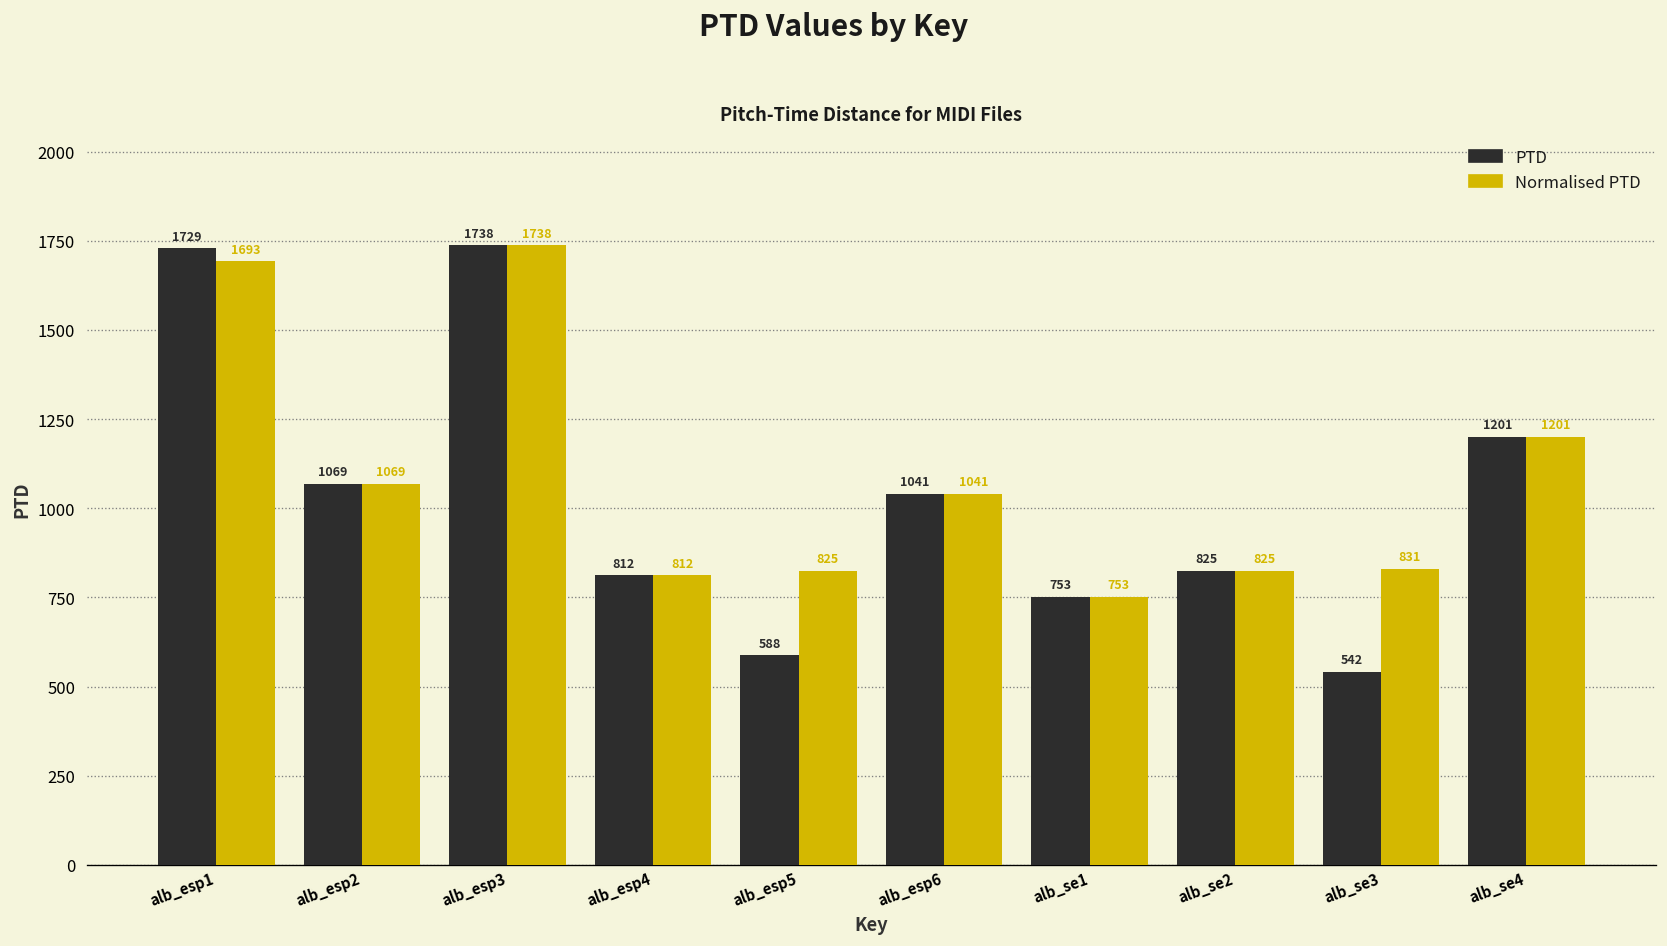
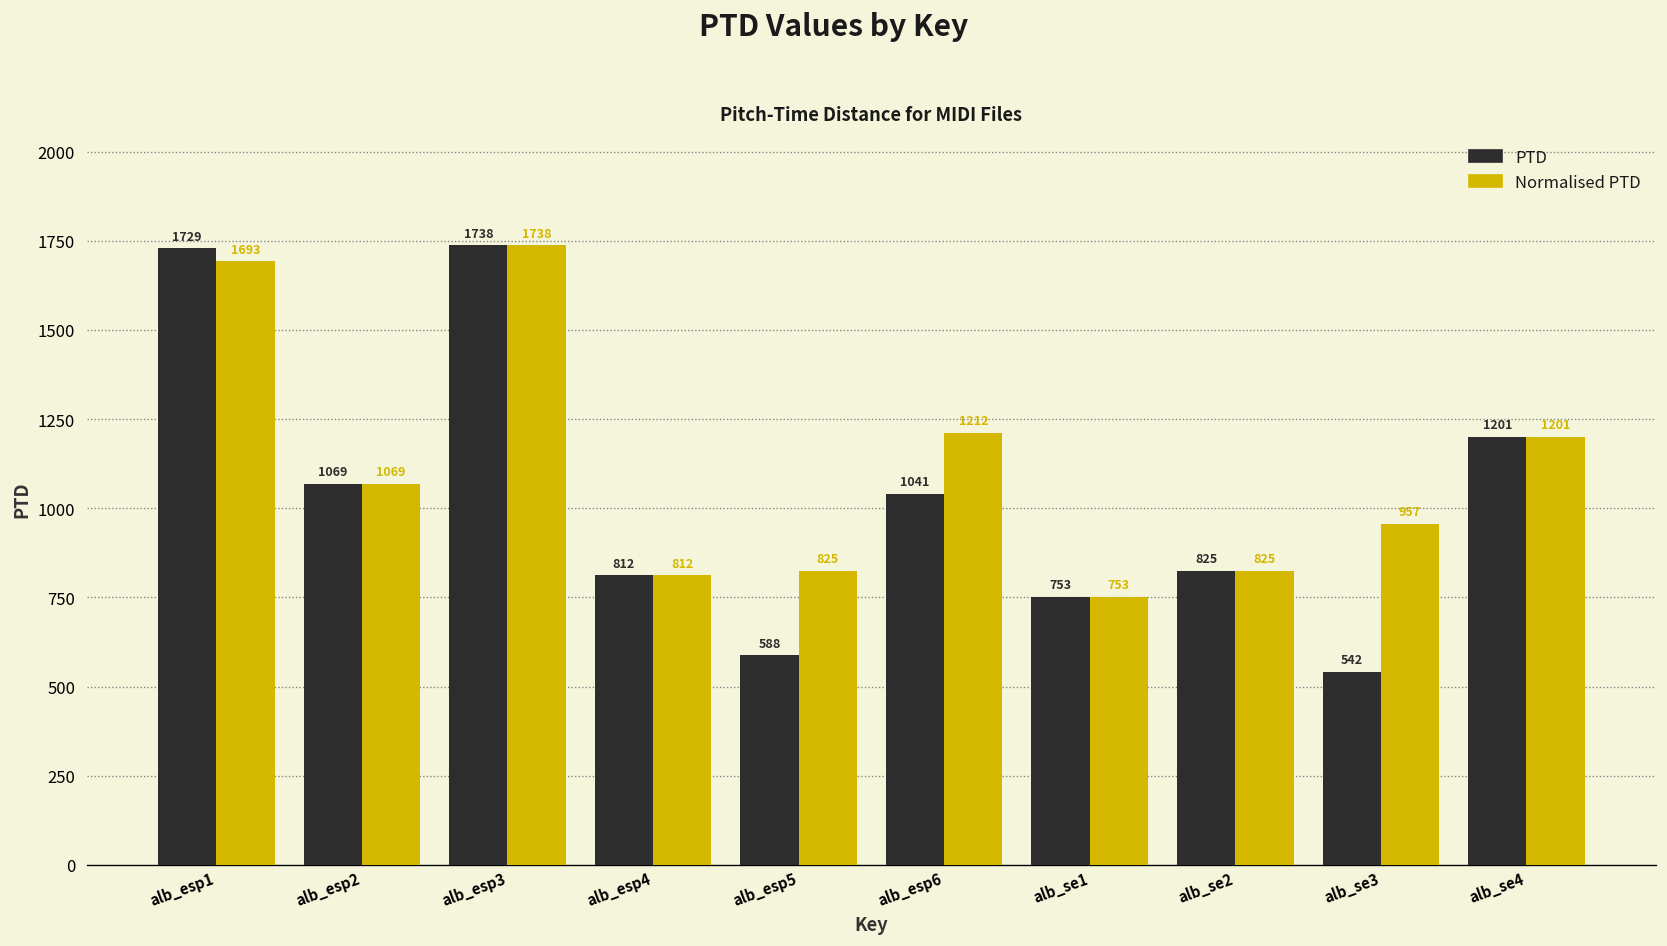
Normalised PTD, alb_esp6: 1041 -> 1212
Normalised PTD, alb_se3: 831 -> 957
